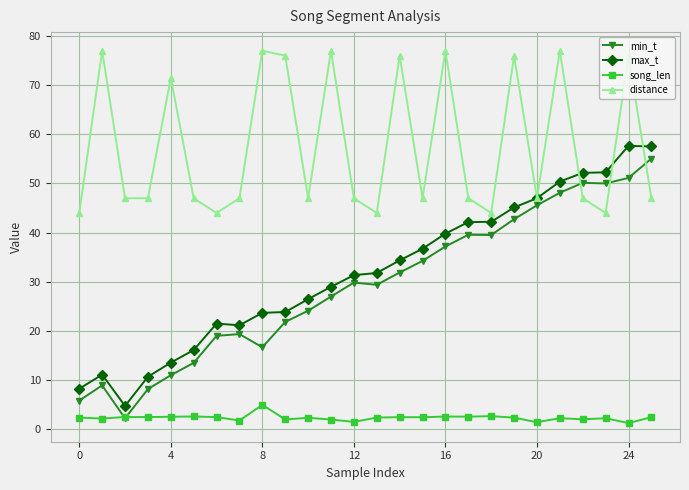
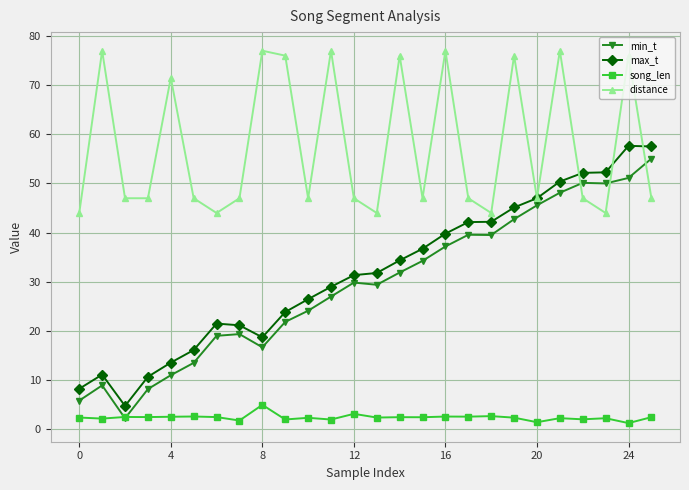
max_t, 8: 24 -> 19
song_len, 12: 2 -> 3
